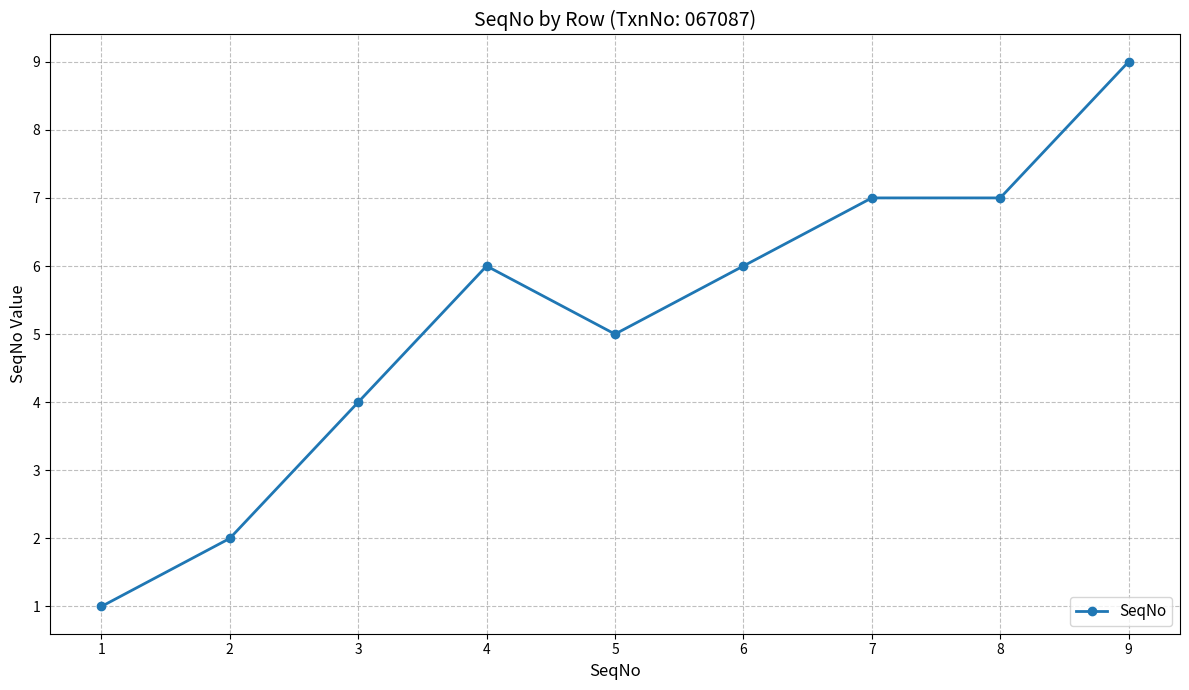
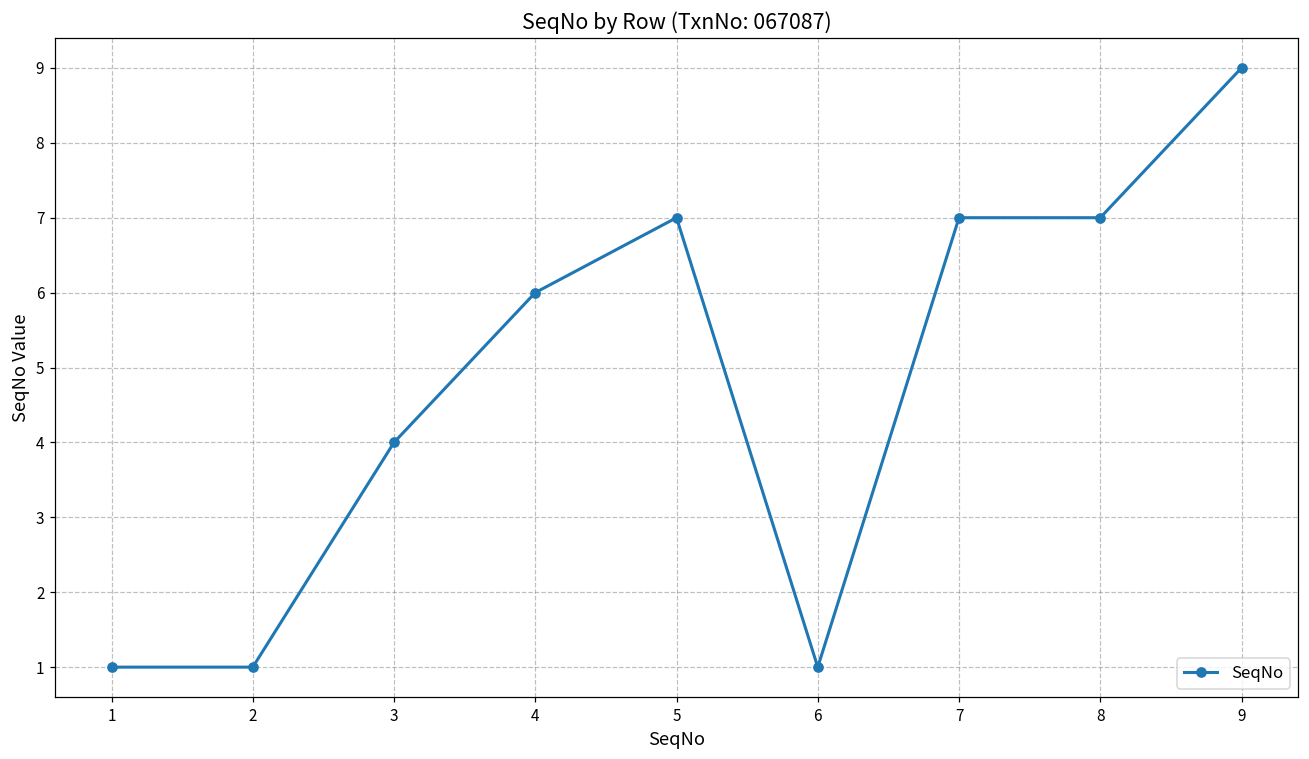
2: 2 -> 1
5: 5 -> 7
6: 6 -> 1
